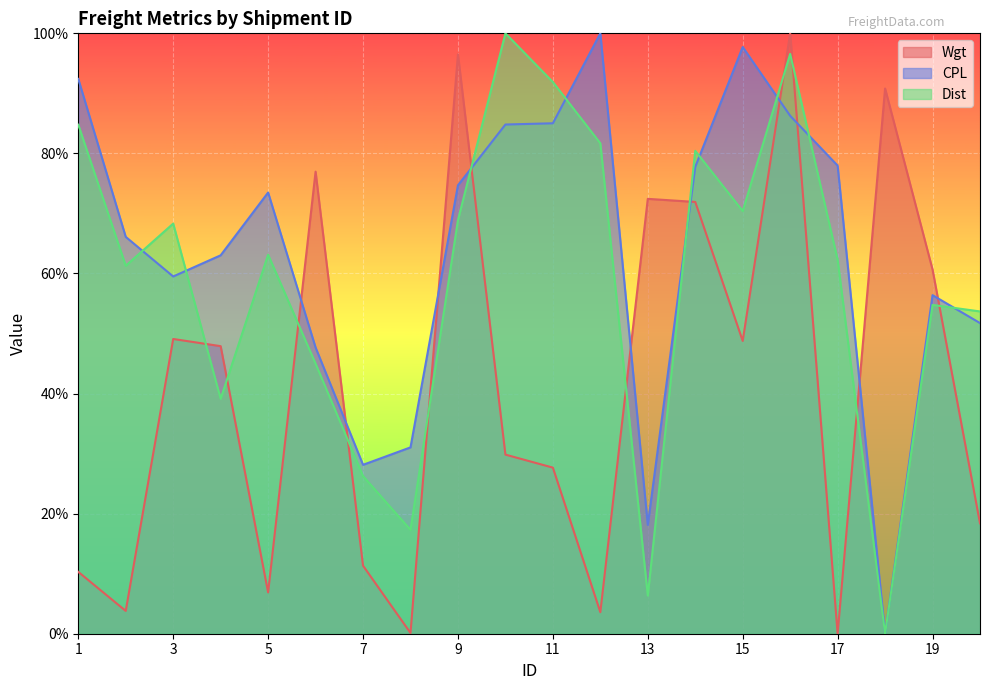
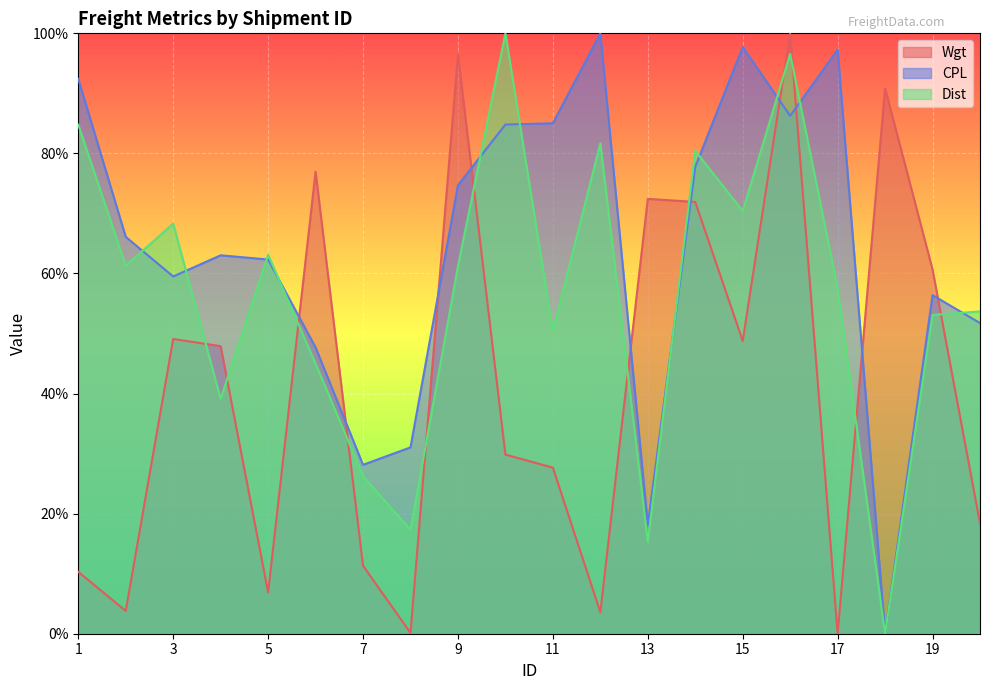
CPL, 5: 73% -> 62%
Dist, 9: 69% -> 61%
Dist, 11: 92% -> 50%
Dist, 13: 6% -> 15%
CPL, 17: 78% -> 97%
Dist, 17: 62% -> 58%
Dist, 19: 55% -> 53%
